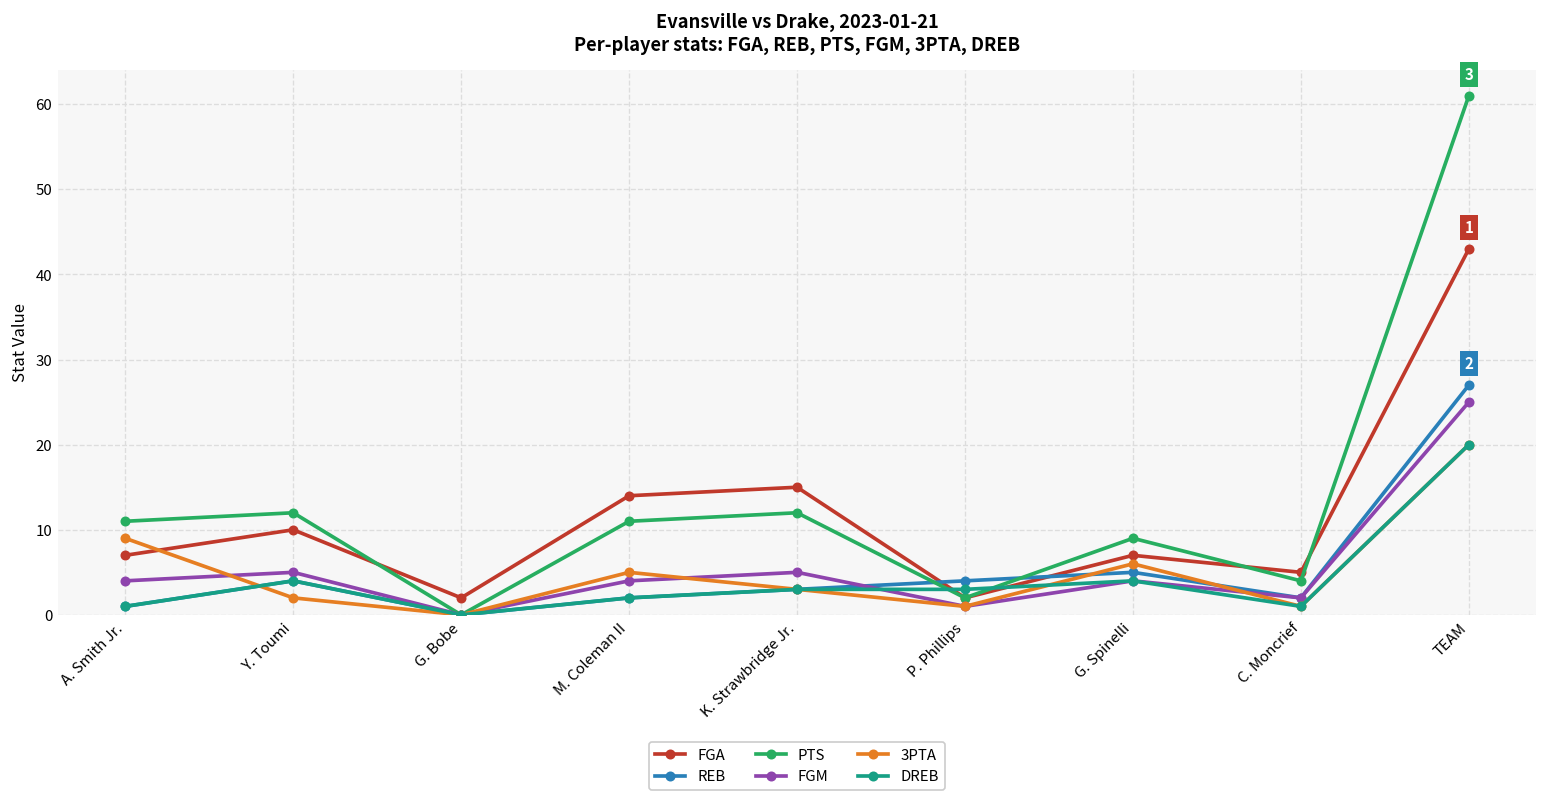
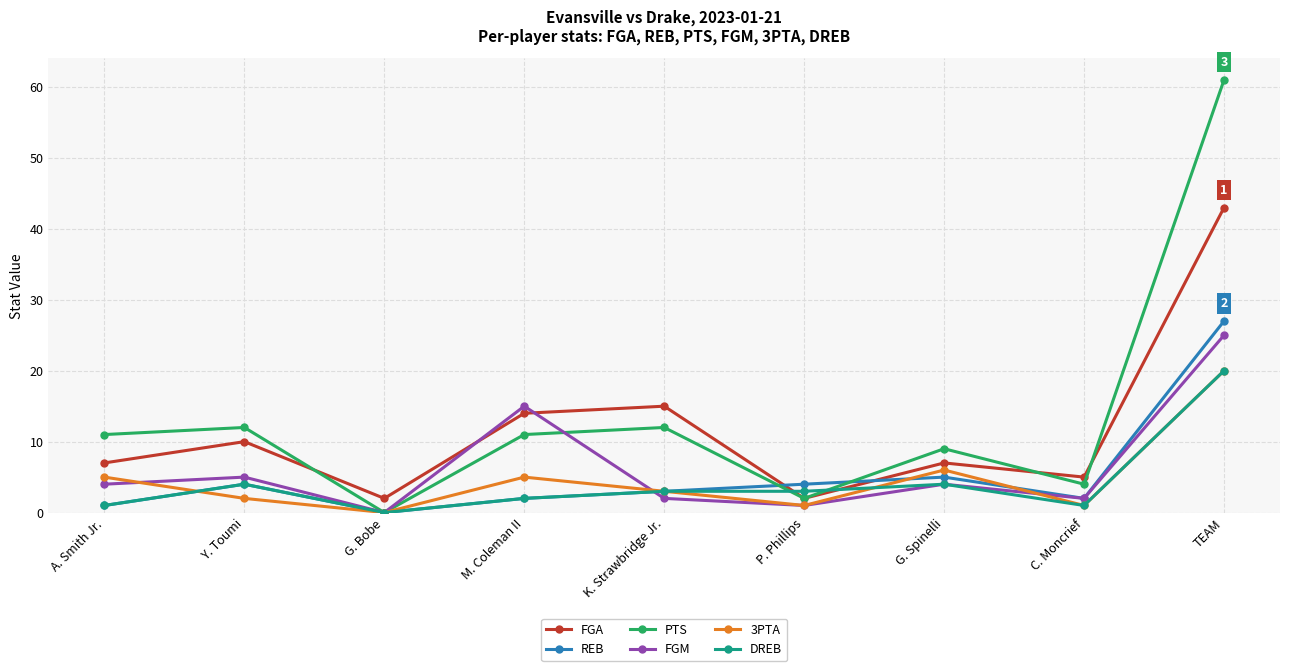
3PTA, A. Smith Jr.: 9 -> 5
FGM, M. Coleman II: 4 -> 15
FGM, K. Strawbridge Jr.: 5 -> 2
